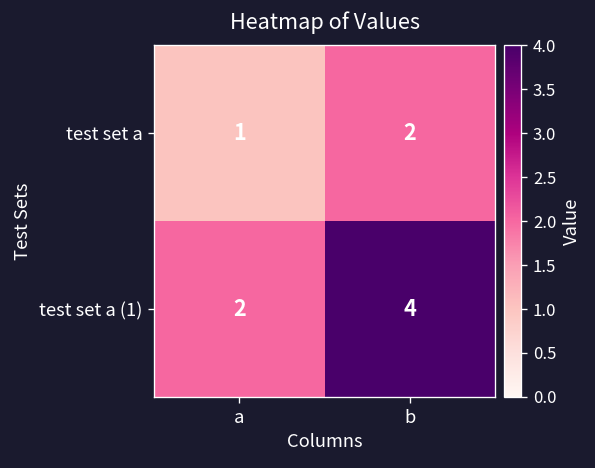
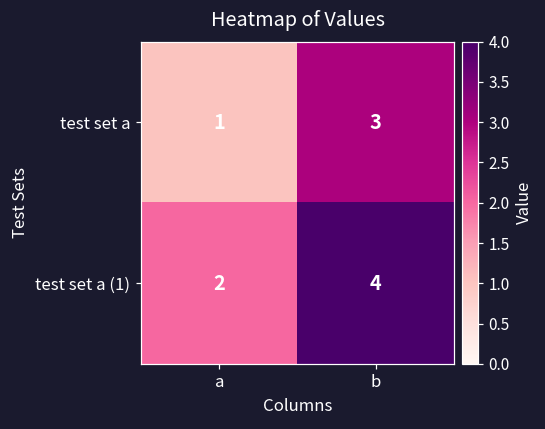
test set a, b: 2 -> 3
